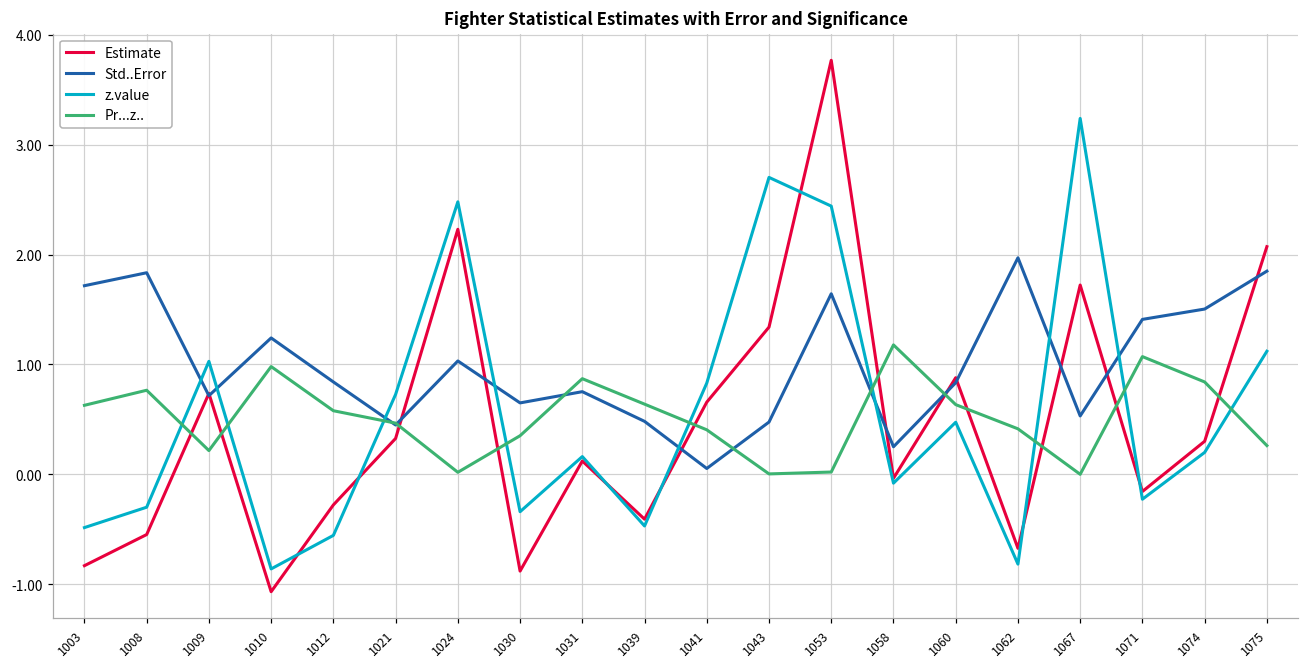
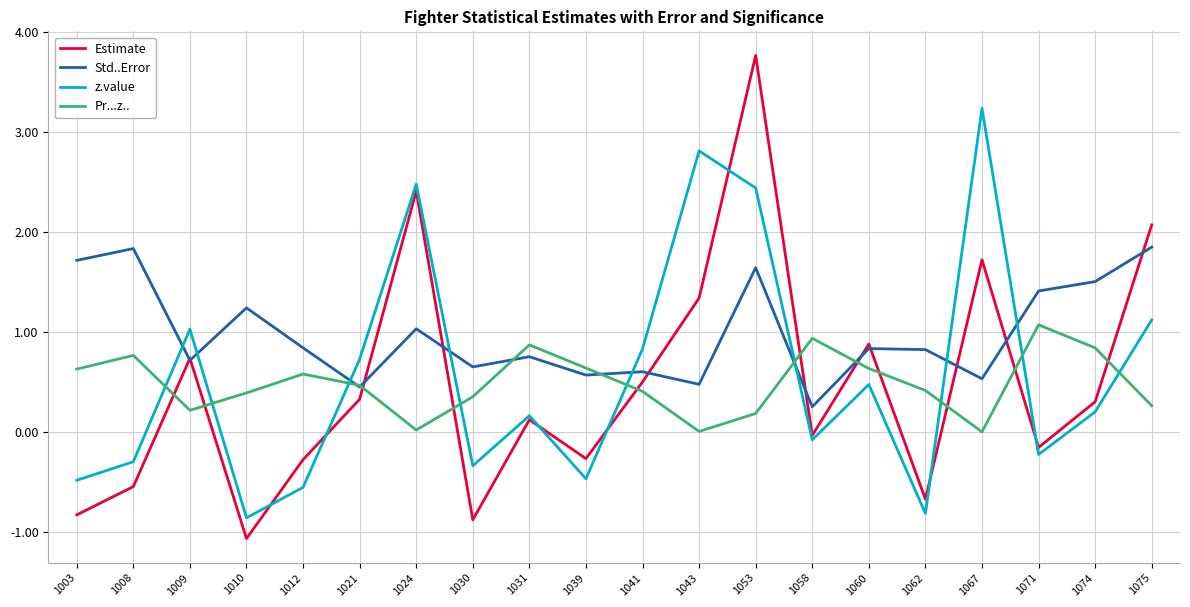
Pr...z.., 1010: 1.0 -> 0.4
Estimate, 1024: 2.2 -> 2.4
Estimate, 1039: -0.4 -> -0.3
Std..Error, 1039: 0.5 -> 0.6
Estimate, 1041: 0.7 -> 0.5
Std..Error, 1041: 0.1 -> 0.6
z.value, 1043: 2.7 -> 2.8
Pr...z.., 1053: 0.0 -> 0.2
Pr...z.., 1058: 1.2 -> 0.9
Std..Error, 1062: 2.0 -> 0.8
